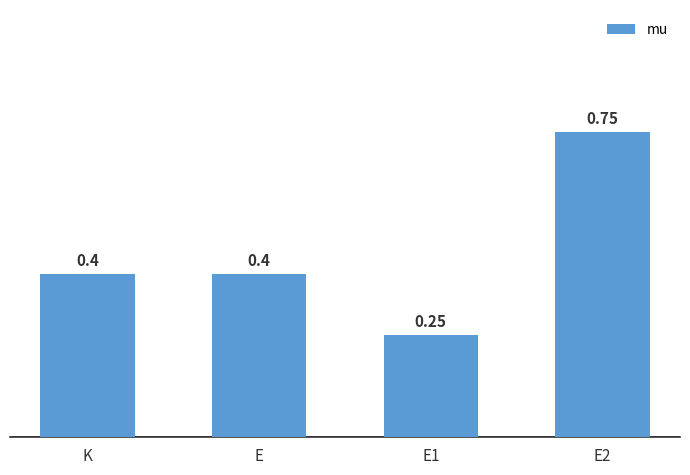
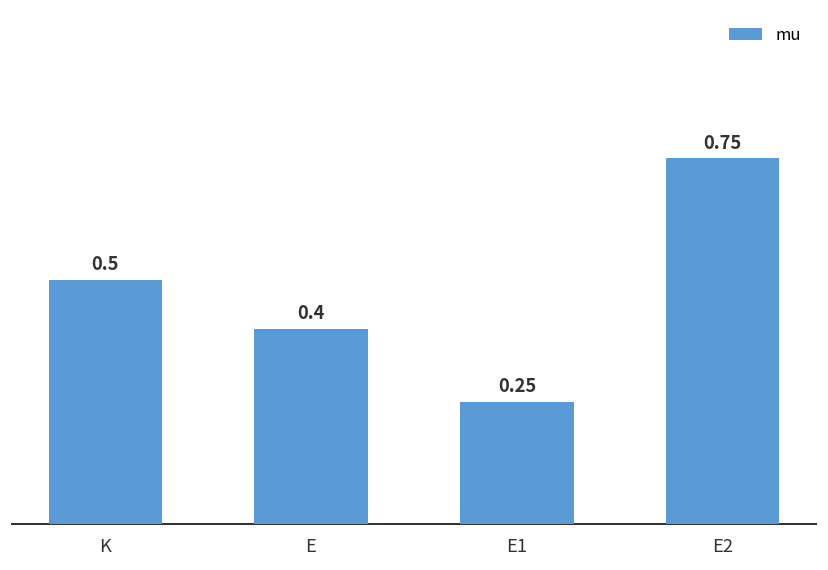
K: 0.4 -> 0.5
